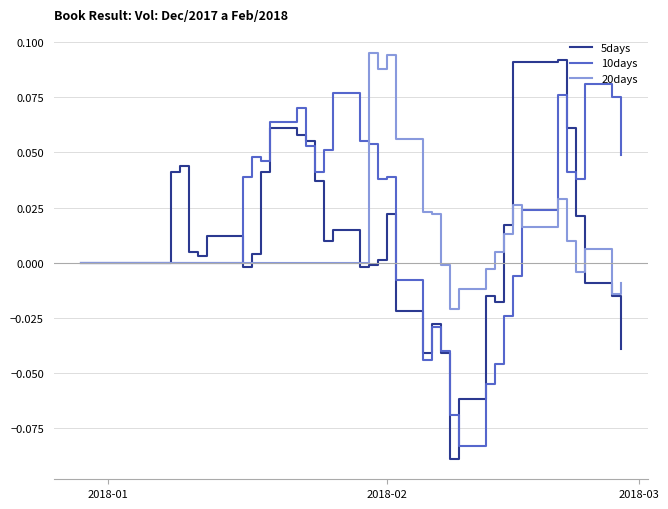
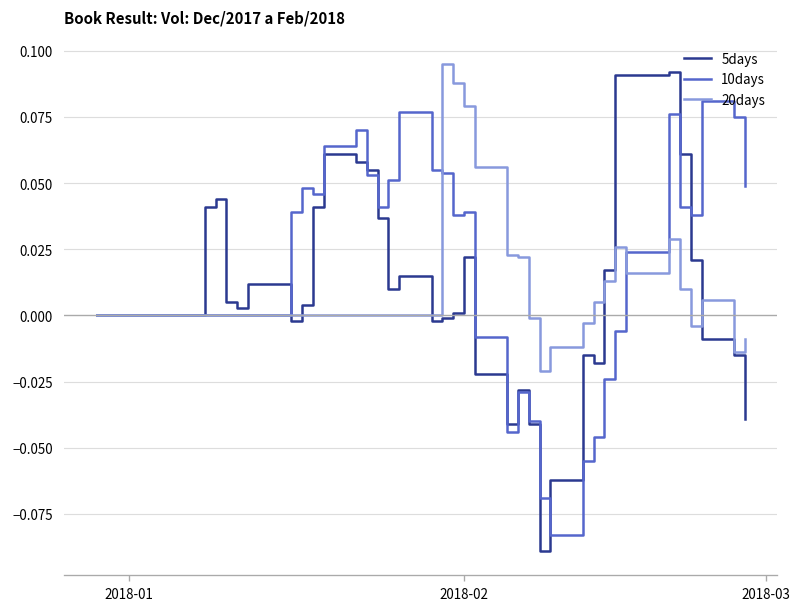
20days, 2018-02: 0.094 -> 0.079
